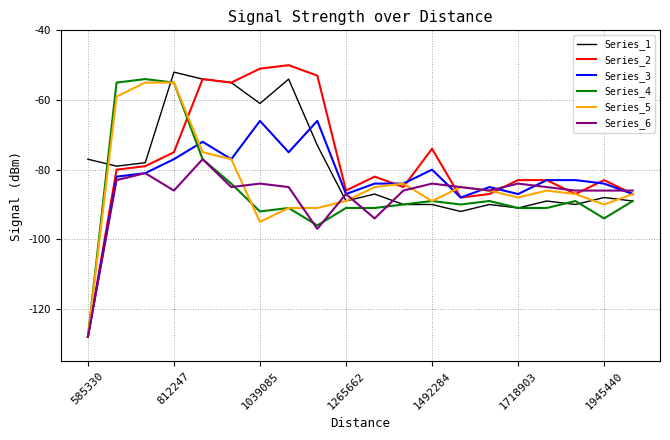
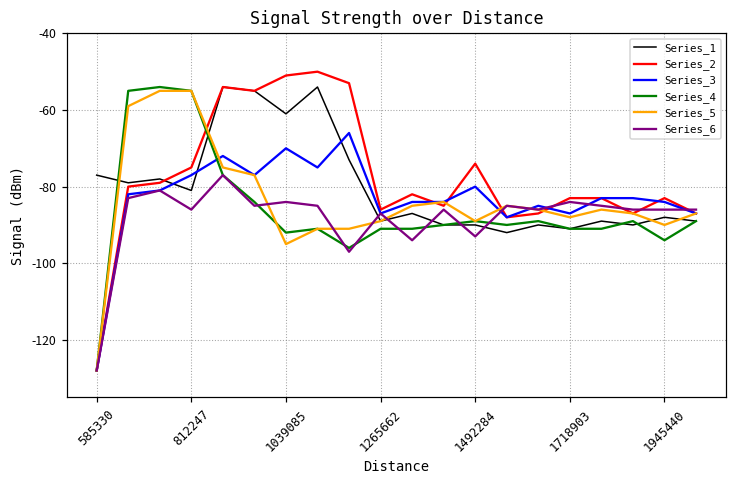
Series_1, 812247: -52 -> -81
Series_3, 1039085: -66 -> -70
Series_6, 1492284: -84 -> -93
